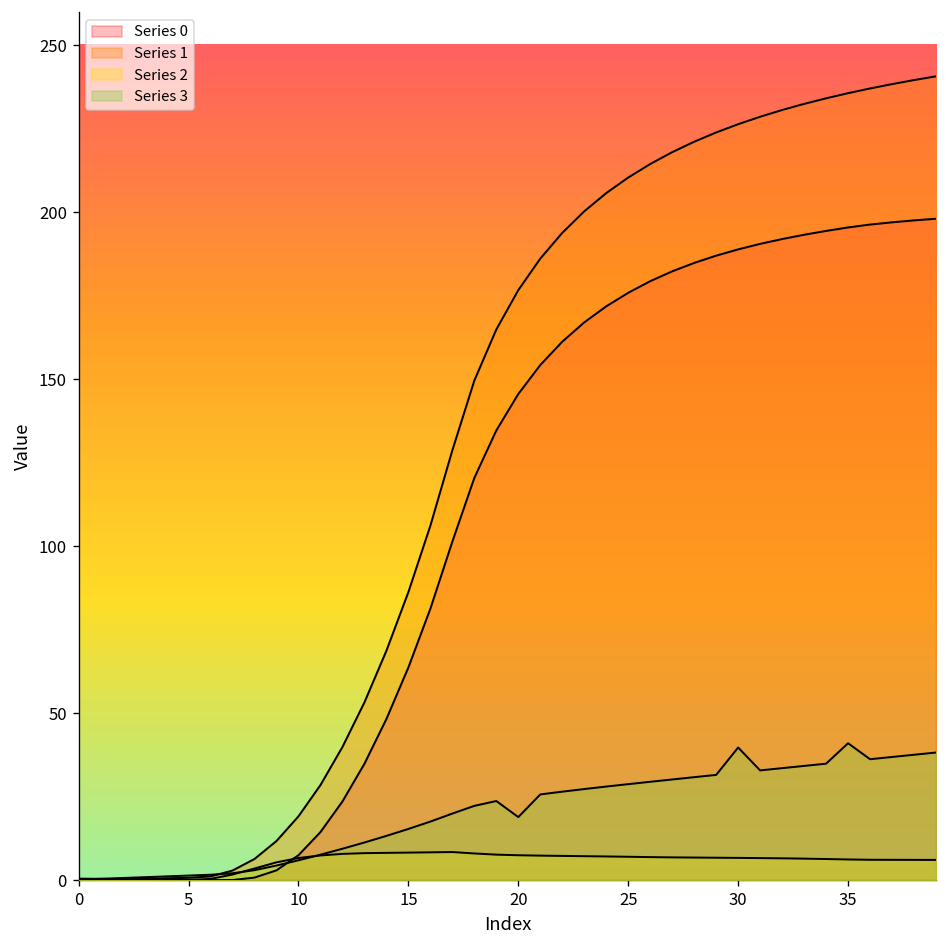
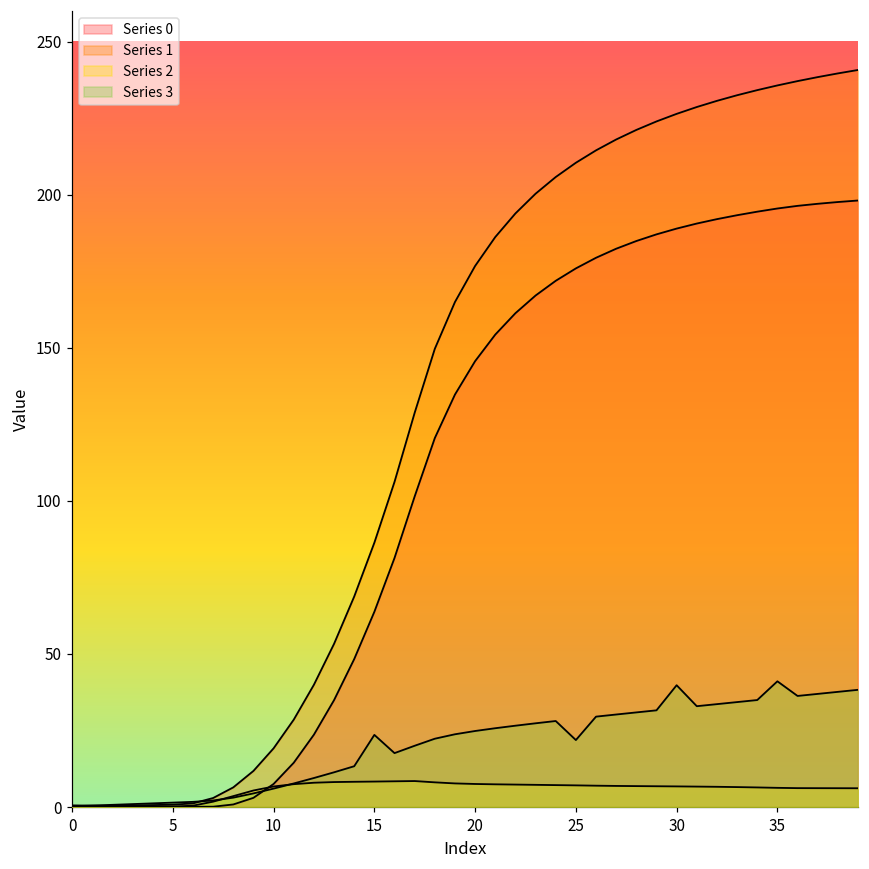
Series 3, 15: 15 -> 24
Series 3, 20: 19 -> 25
Series 3, 25: 29 -> 22
